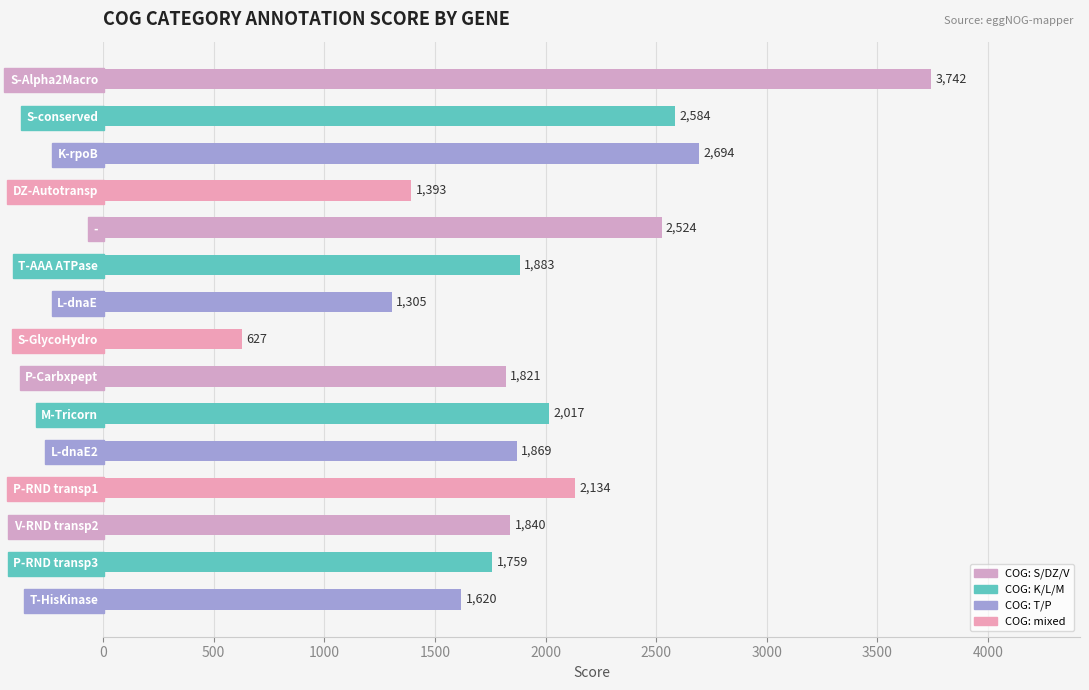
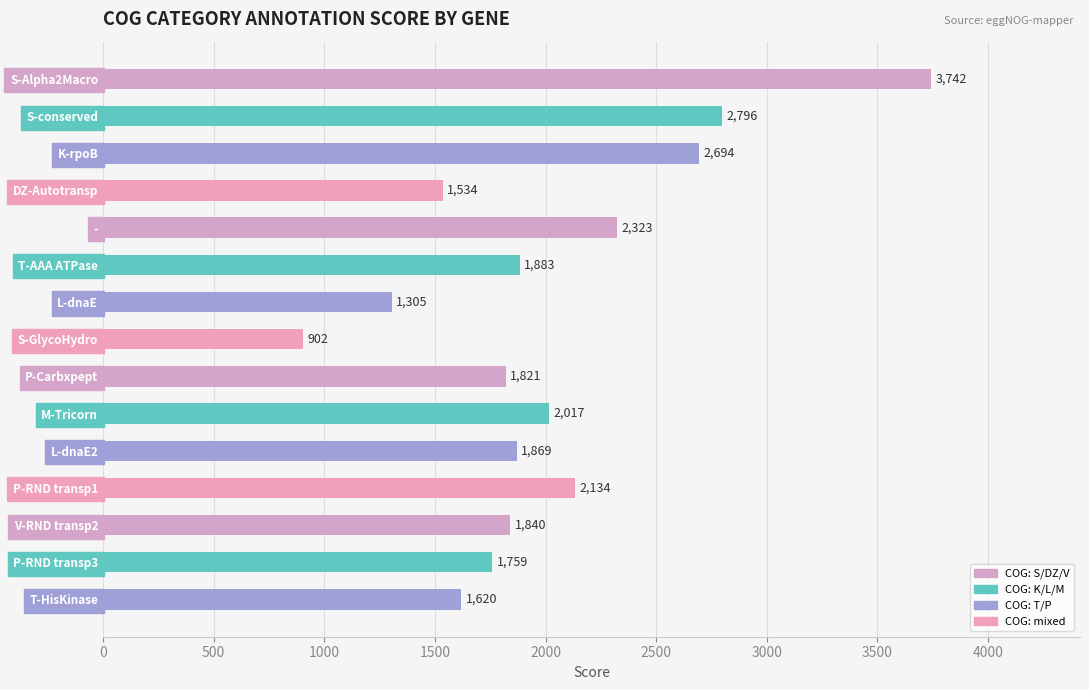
S-conserved: 2,584 -> 2,796
DZ-Autotransp: 1,393 -> 1,534
-: 2,524 -> 2,323
S-GlycoHydro: 627 -> 902
